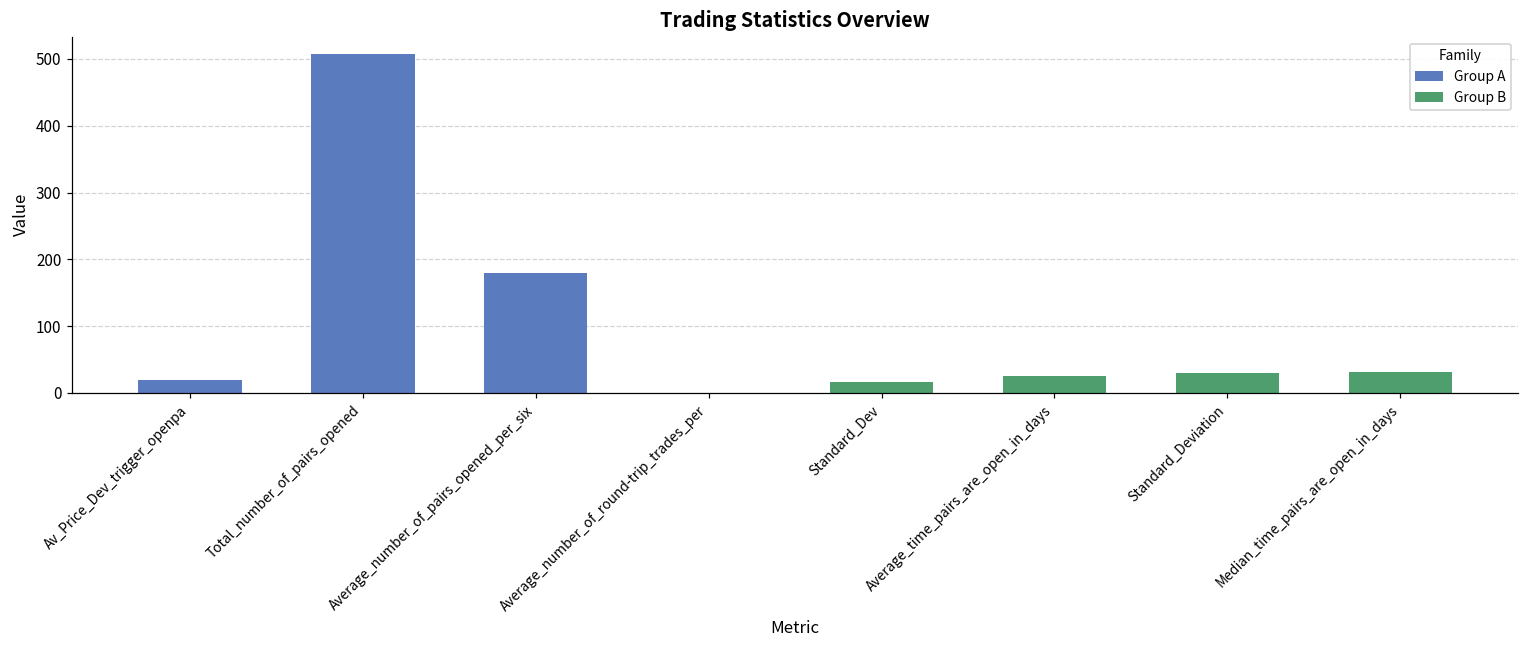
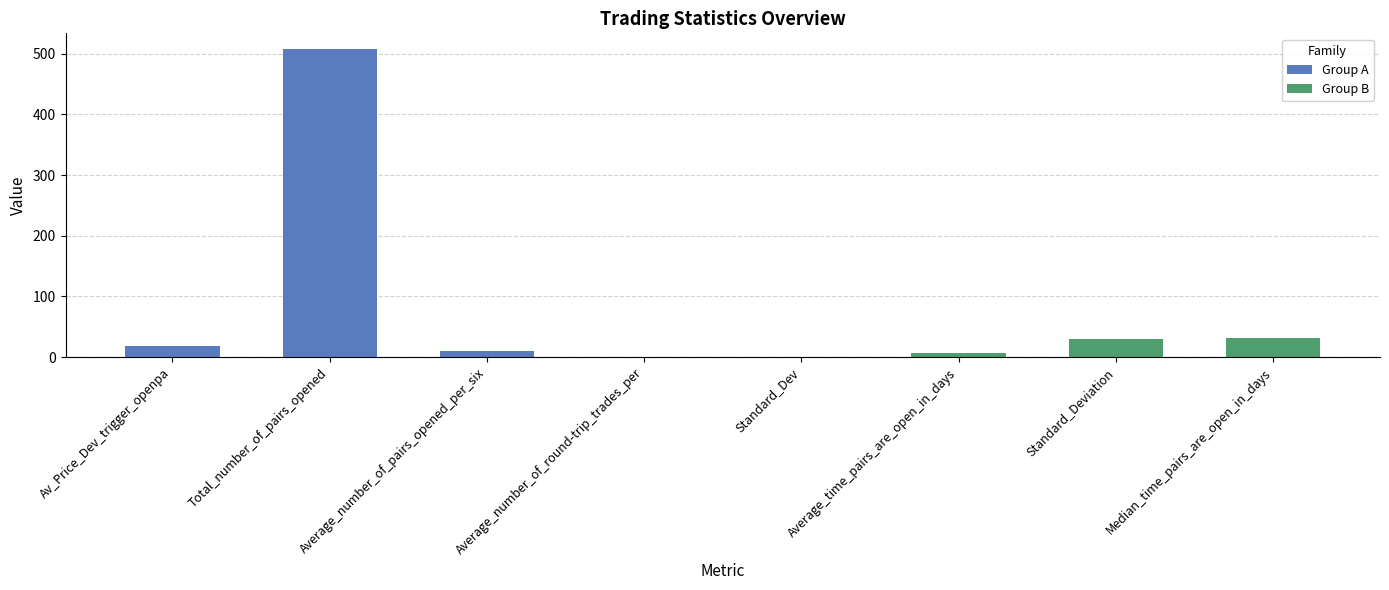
Group A, Average_number_of_pairs_opened_per_six: 180 -> 10
Group B, Standard_Dev: 20 -> 0
Group B, Average_time_pairs_are_open_in_days: 30 -> 10
